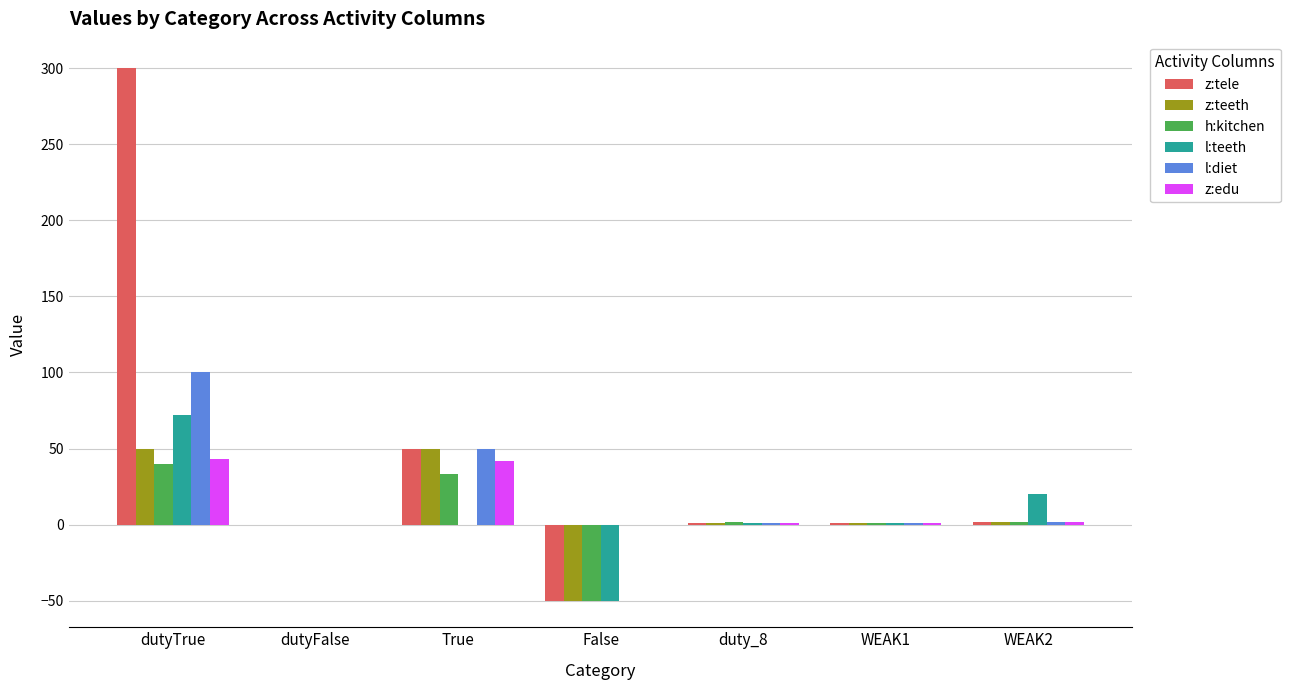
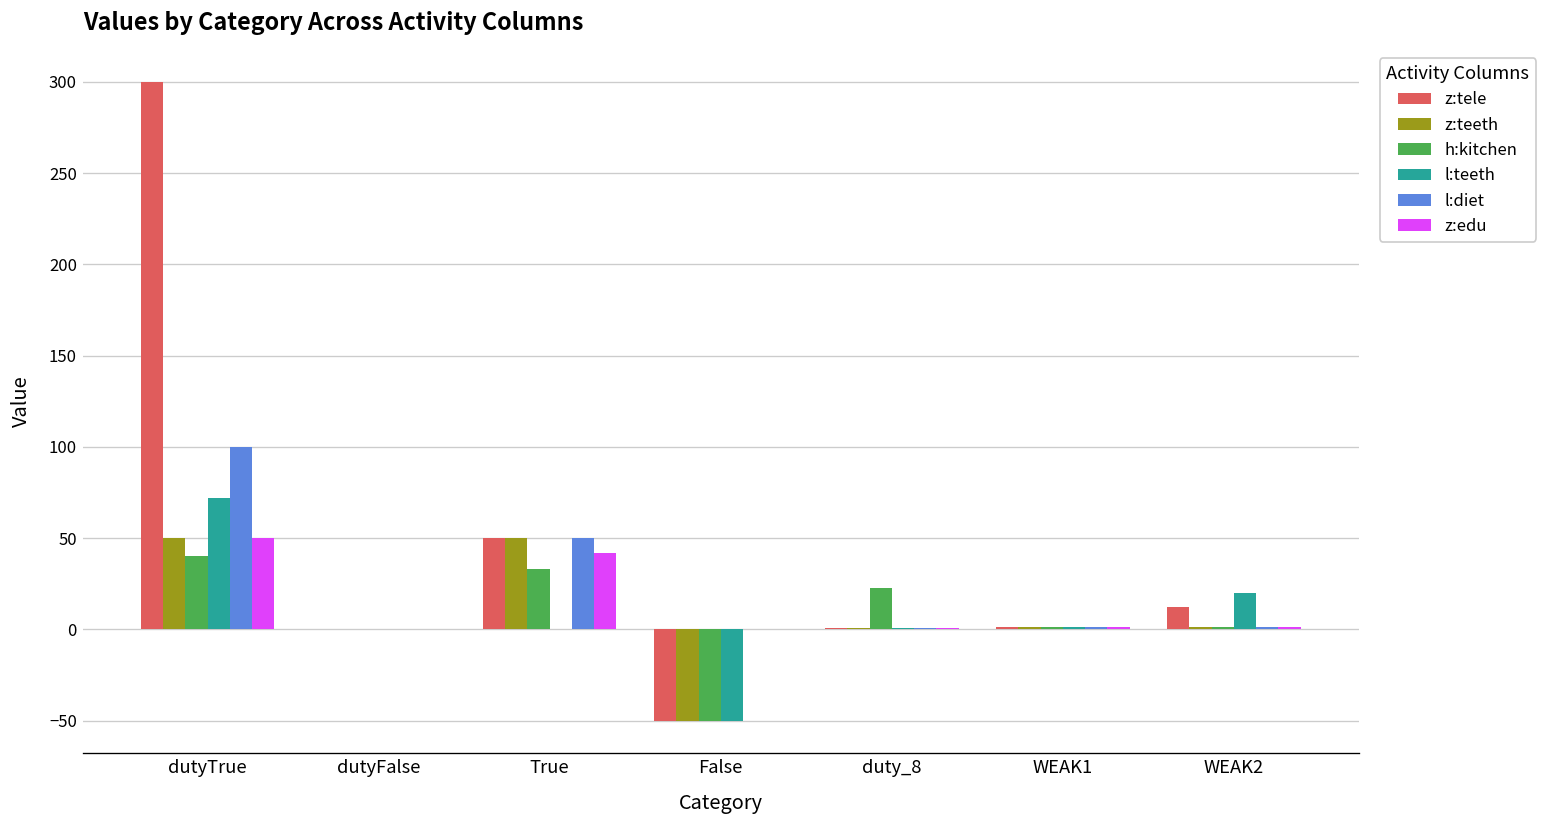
z:edu, dutyTrue: 43 -> 50
h:kitchen, duty_8: 2 -> 23
z:tele, WEAK2: 2 -> 12
